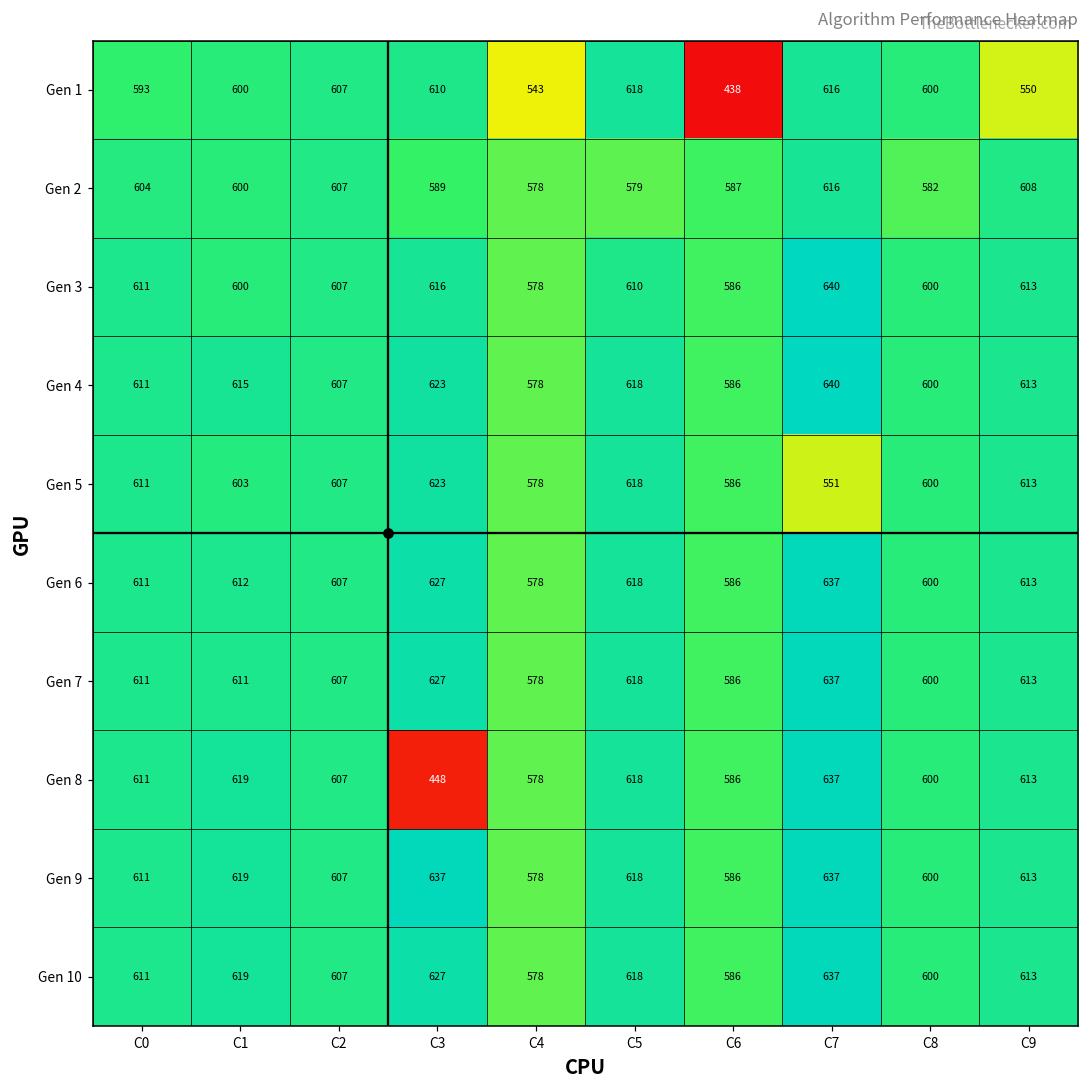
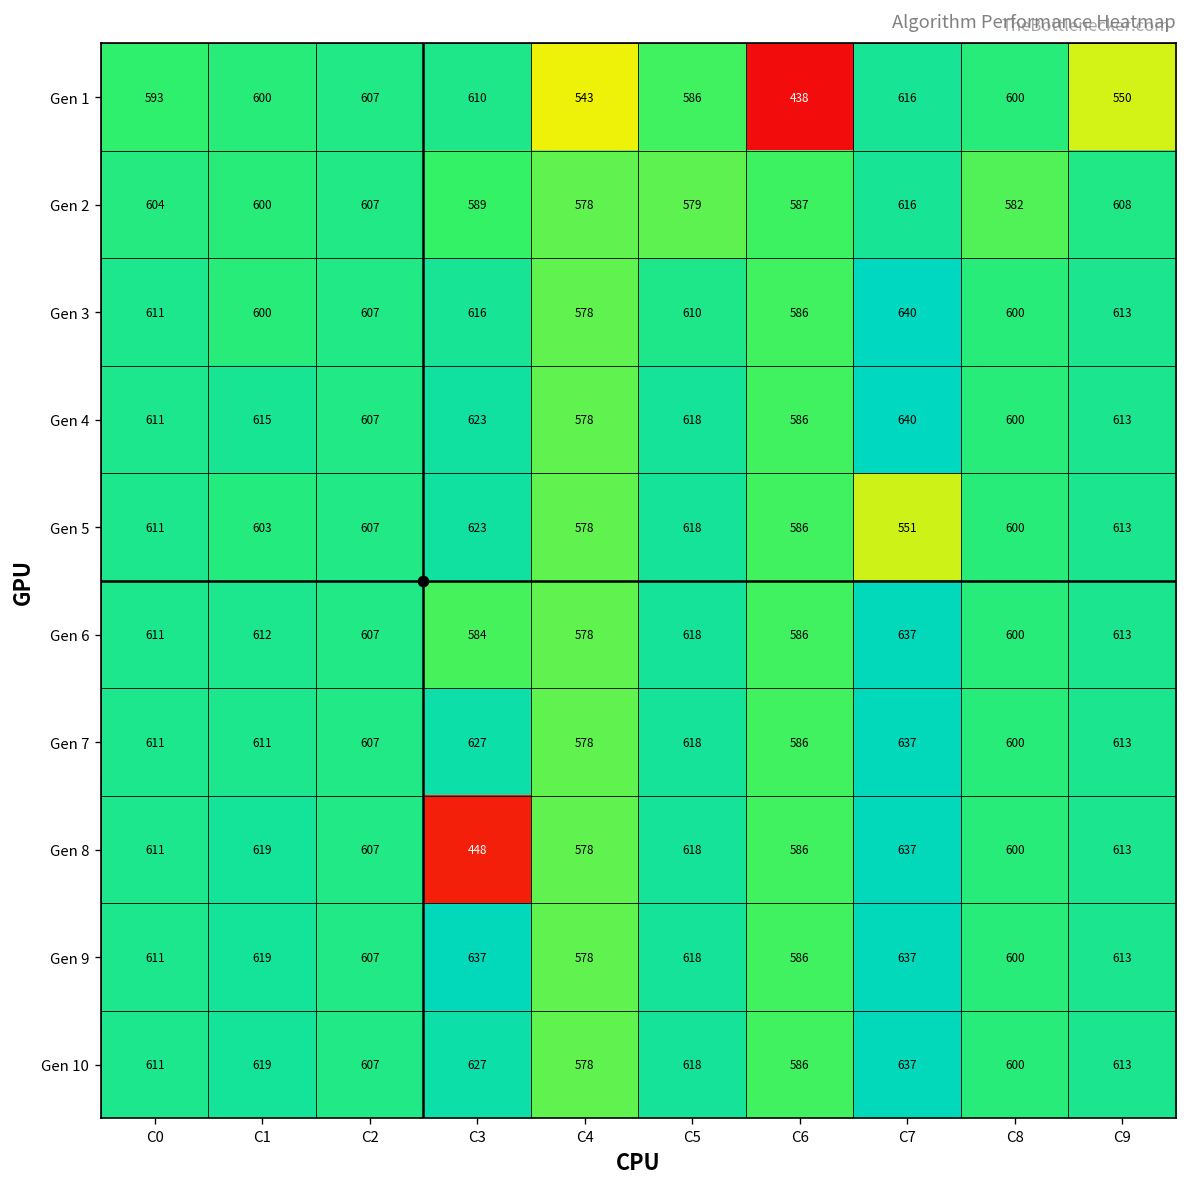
Gen 1, C5: 618 -> 586
Gen 6, C3: 627 -> 584
